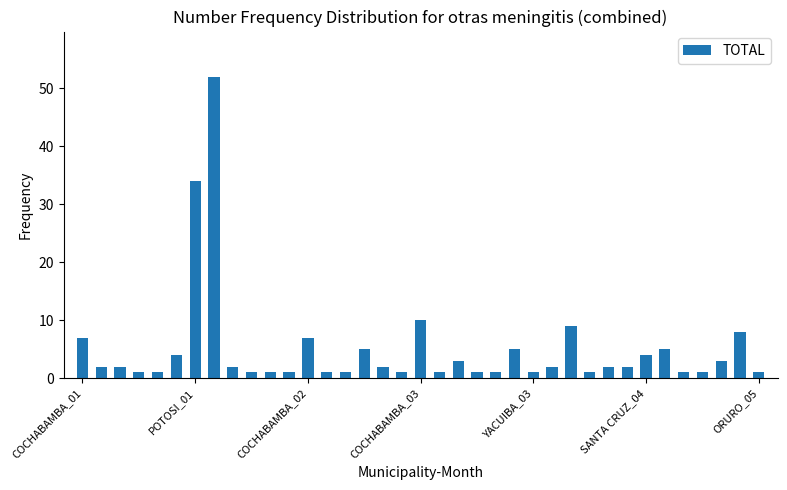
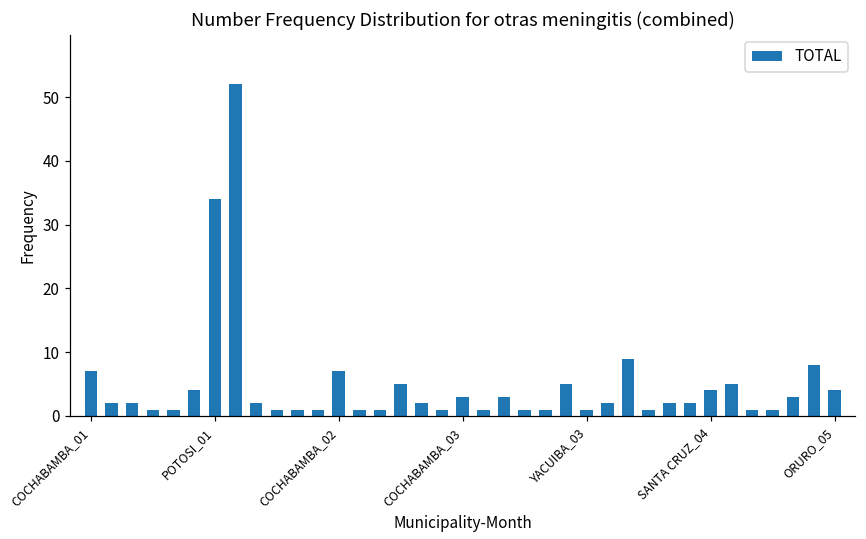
COCHABAMBA_03: 10 -> 3
ORURO_05: 1 -> 4
